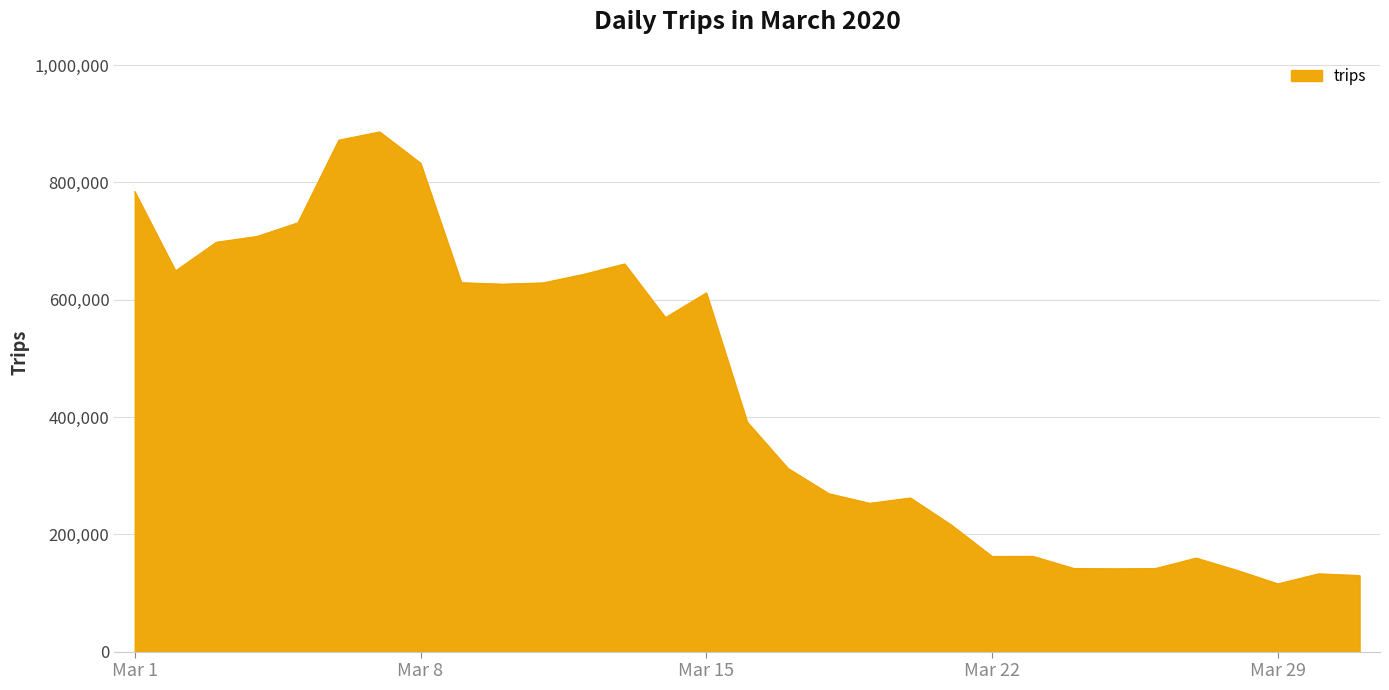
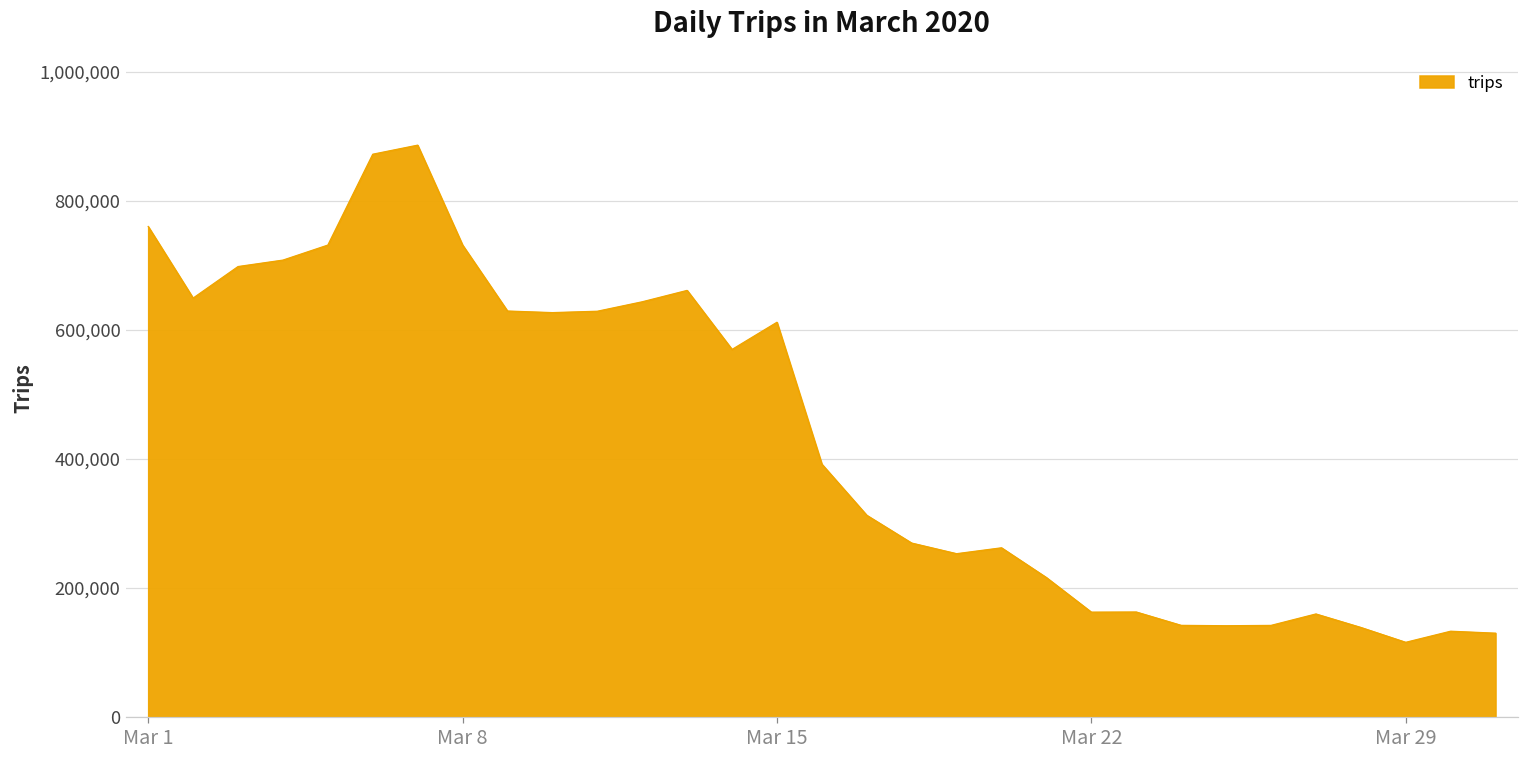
Mar 1: 780,000 -> 760,000
Mar 8: 830,000 -> 730,000
